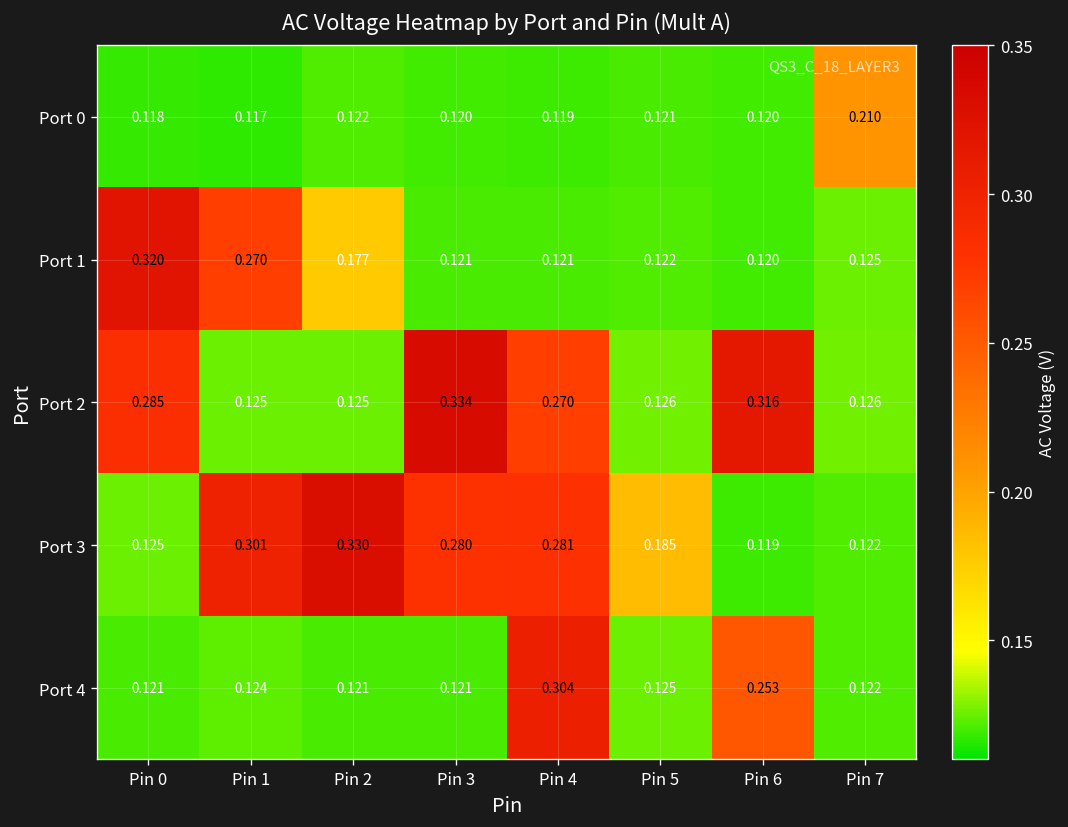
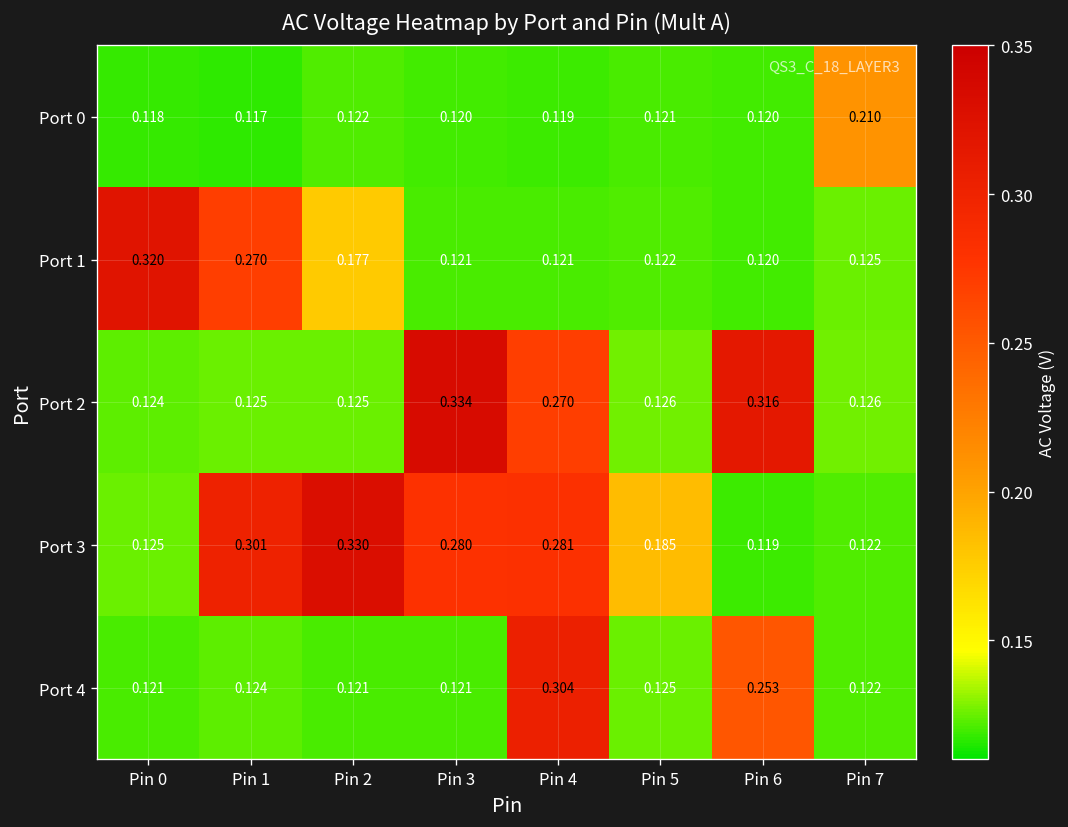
Port 2, Pin 0: 0.285 -> 0.124
